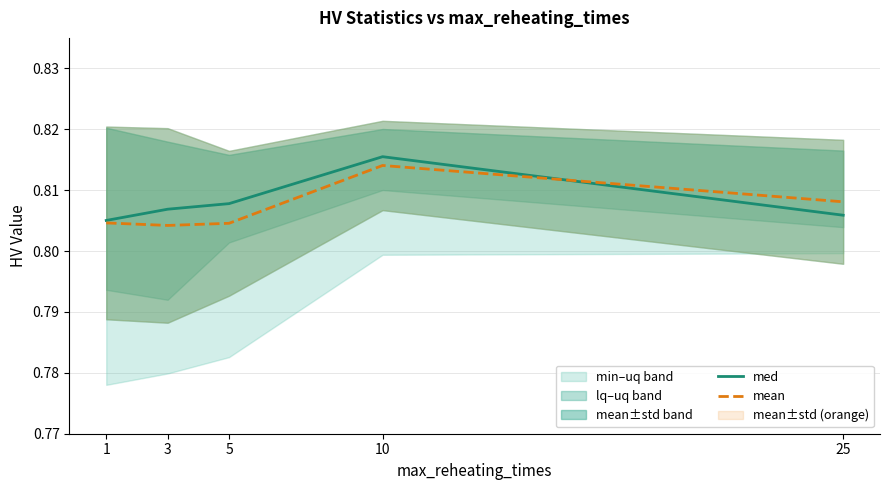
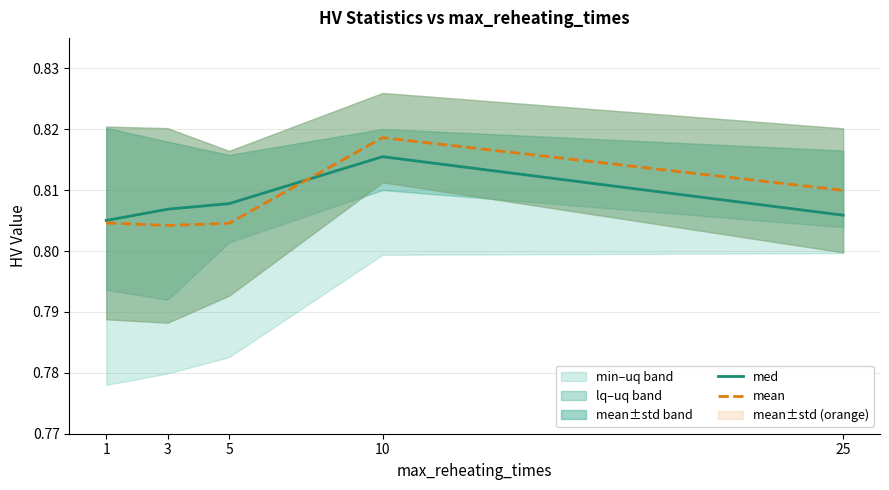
mean, 10: 0.814 -> 0.819
mean, 25: 0.808 -> 0.810
